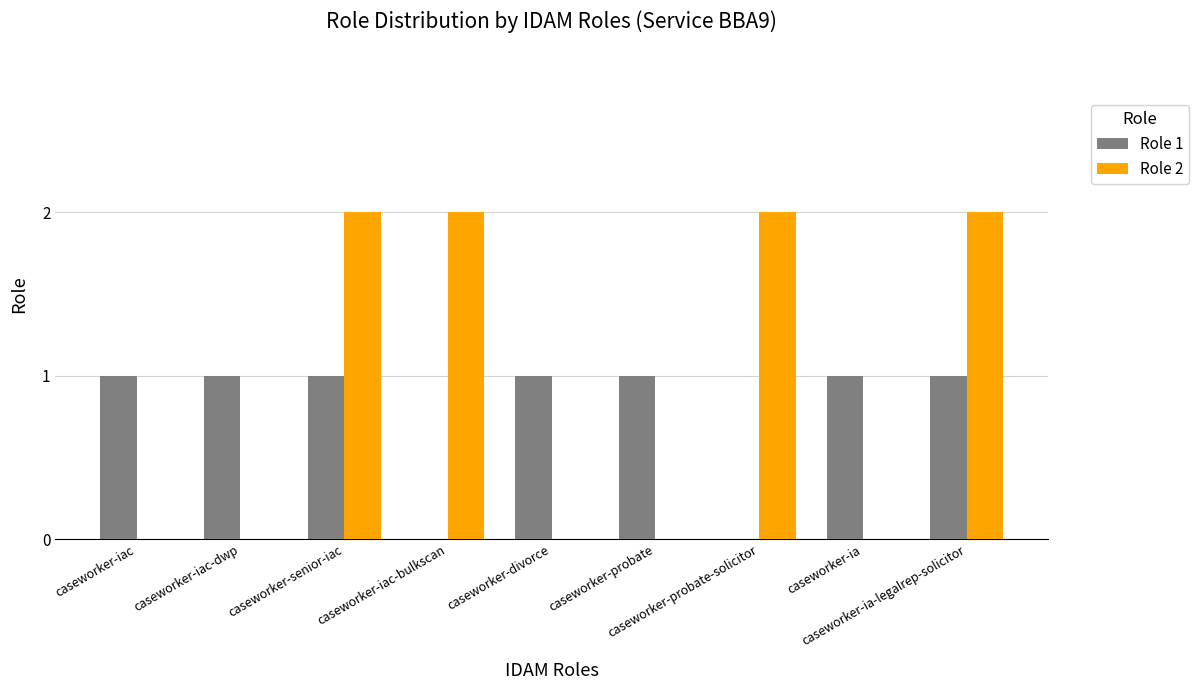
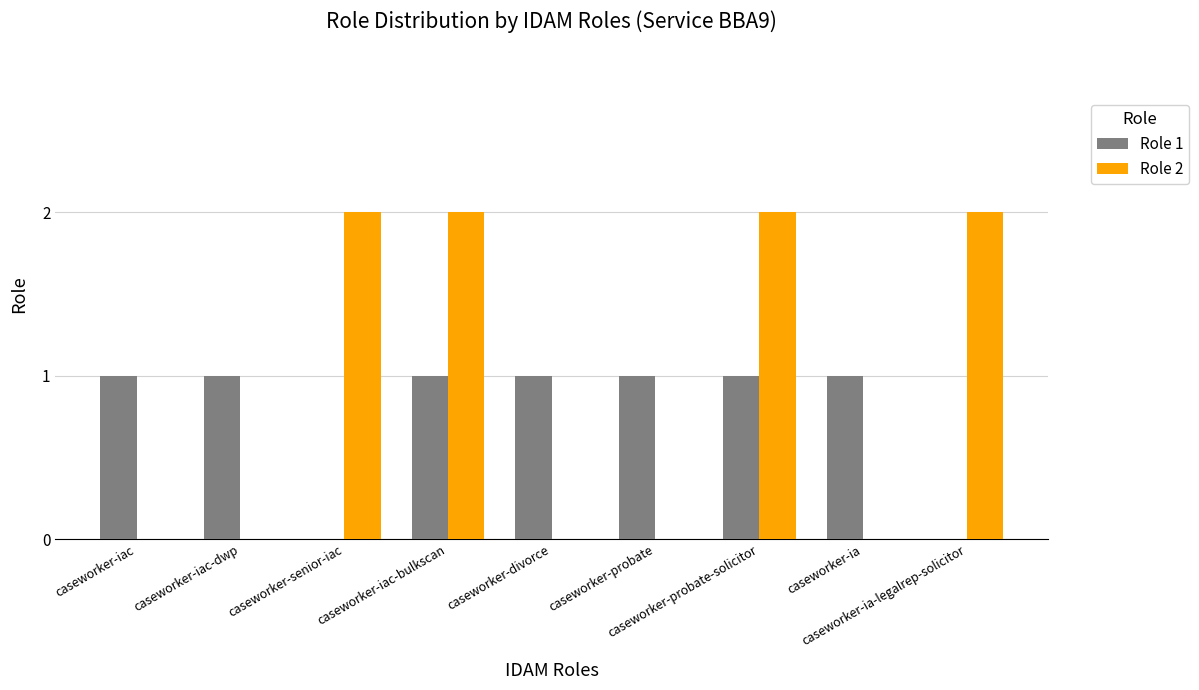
Role 1, caseworker-senior-iac: 1 -> 0
Role 1, caseworker-iac-bulkscan: 0 -> 1
Role 1, caseworker-probate-solicitor: 0 -> 1
Role 1, caseworker-ia-legalrep-solicitor: 1 -> 0
